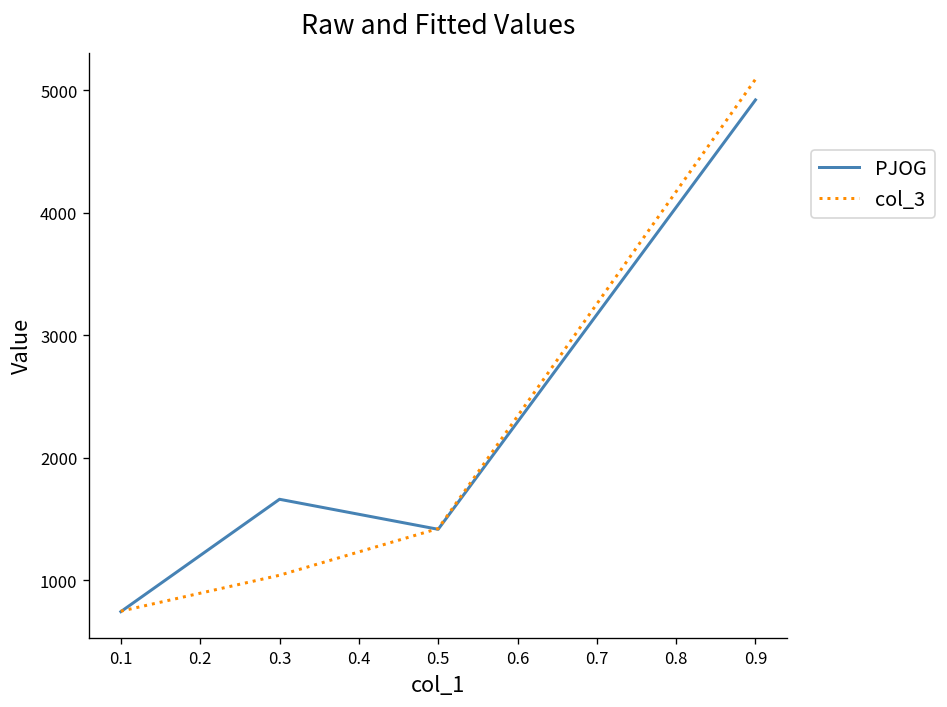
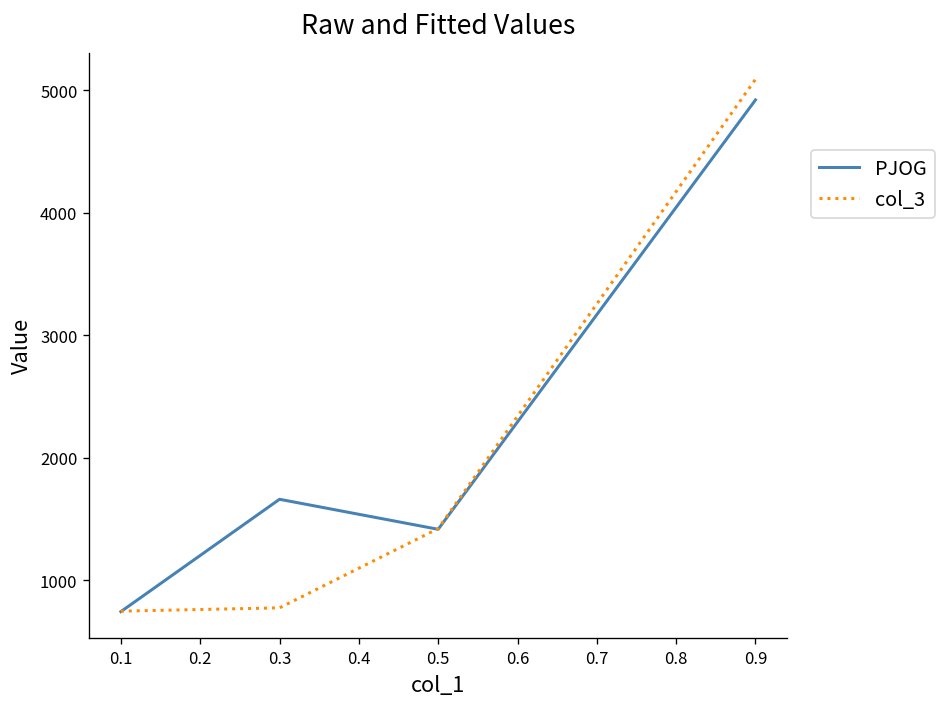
col_3, 0.3: 1040 -> 780
